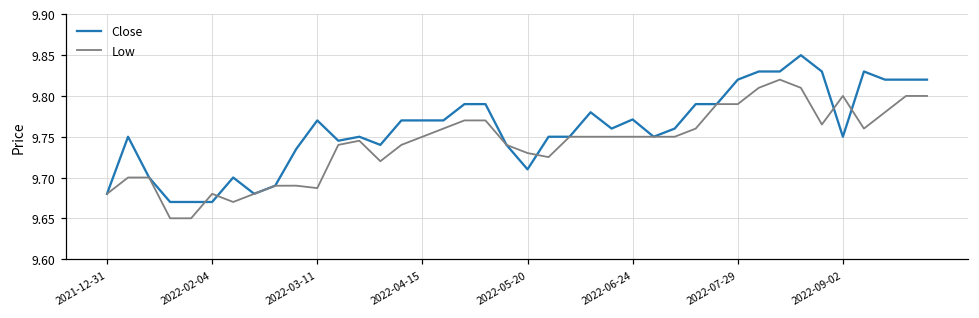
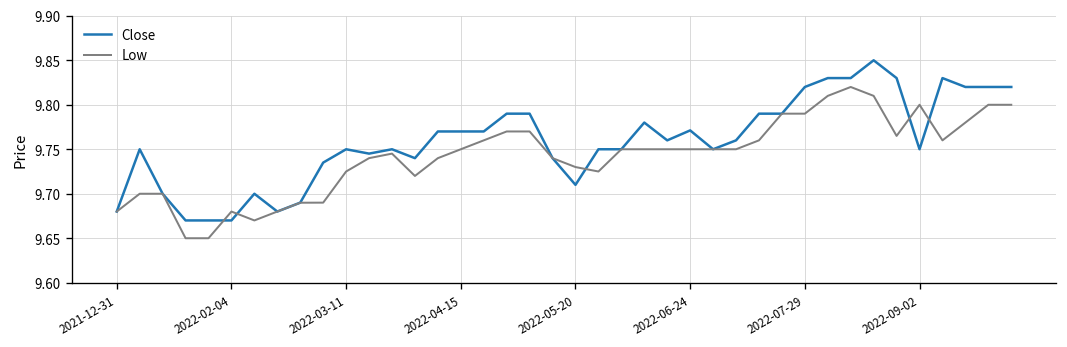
Close, 2022-03-11: 9.77 -> 9.75
Low, 2022-03-11: 9.69 -> 9.73
